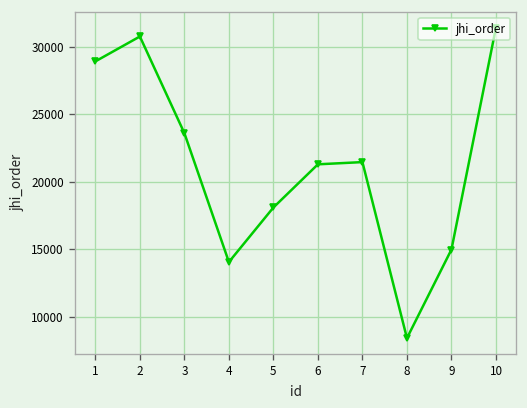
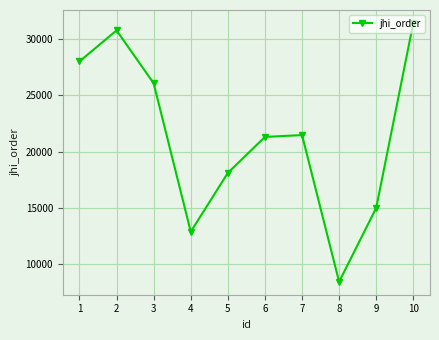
1: 28900 -> 28000
3: 23600 -> 26100
4: 14100 -> 12900
